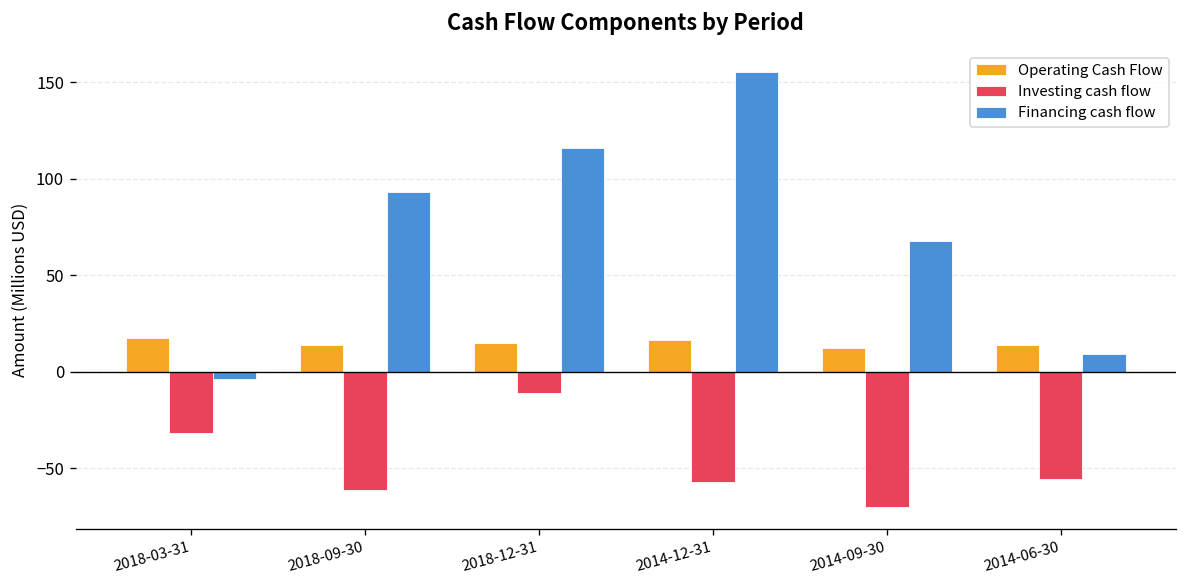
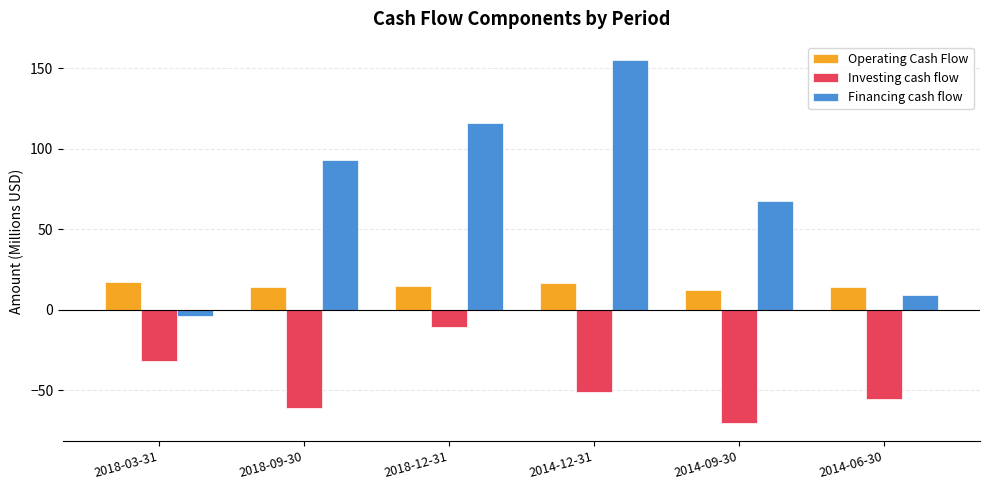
Investing cash flow, 2014-12-31: -57 -> -51
